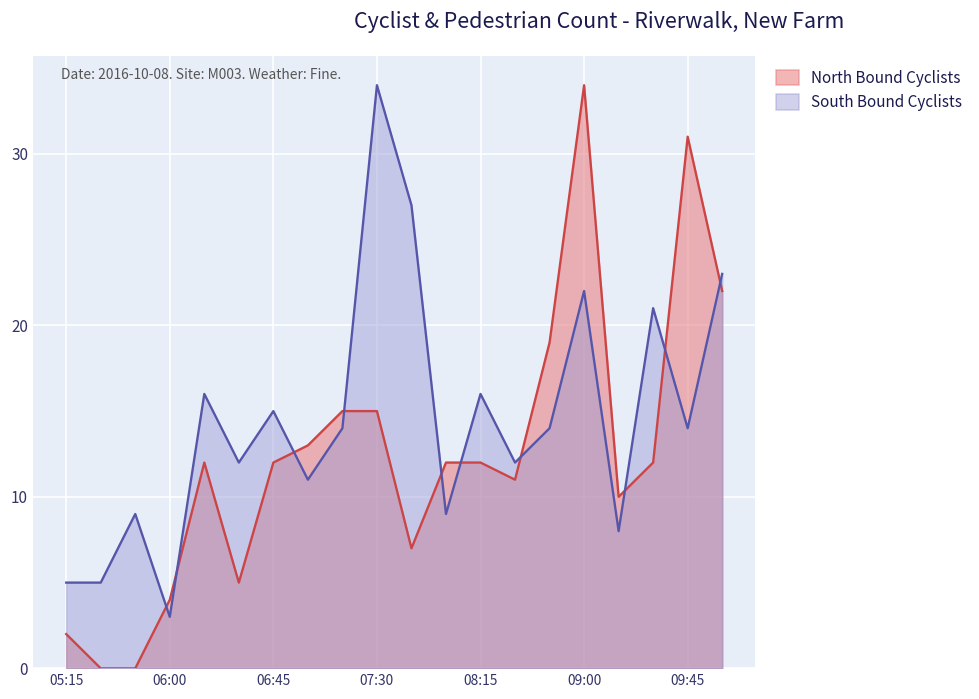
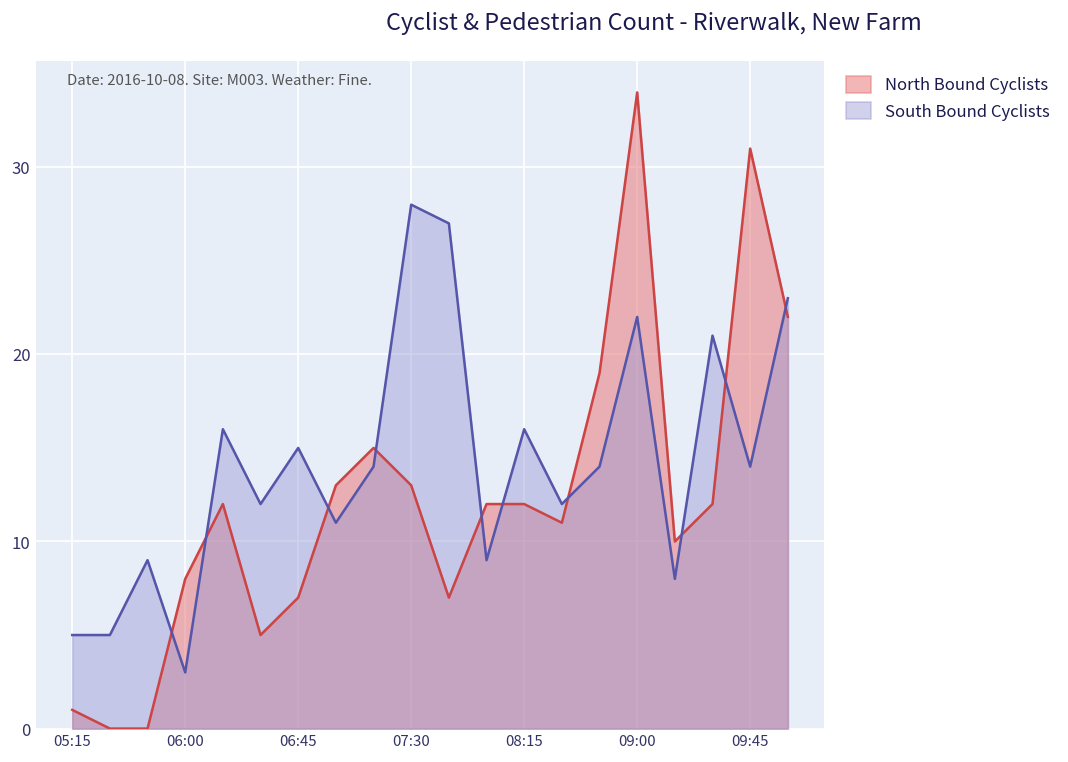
North Bound Cyclists, 05:15: 2 -> 1
North Bound Cyclists, 06:00: 4 -> 8
North Bound Cyclists, 06:45: 12 -> 7
North Bound Cyclists, 07:30: 15 -> 13
South Bound Cyclists, 07:30: 34 -> 28
